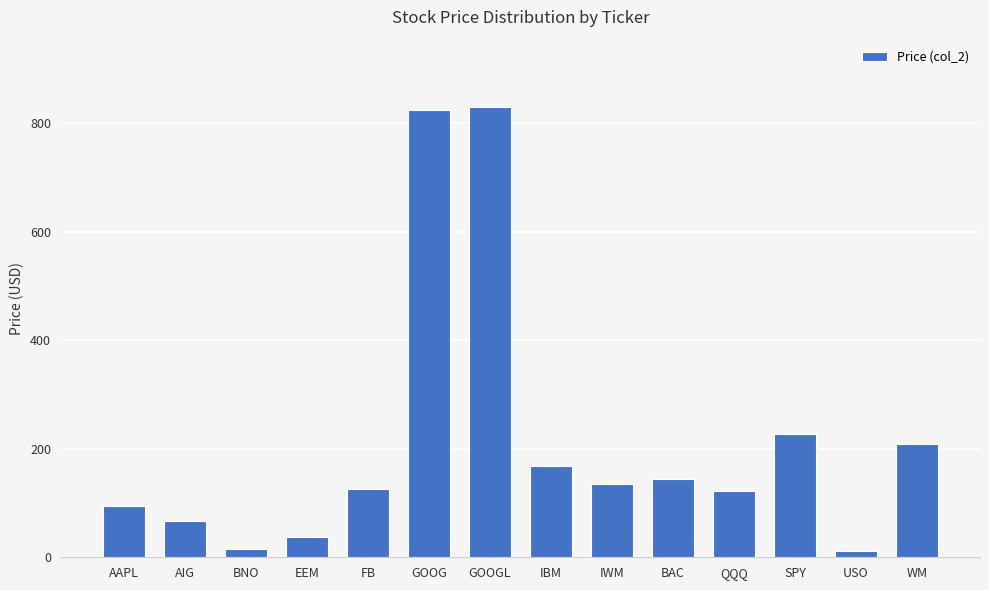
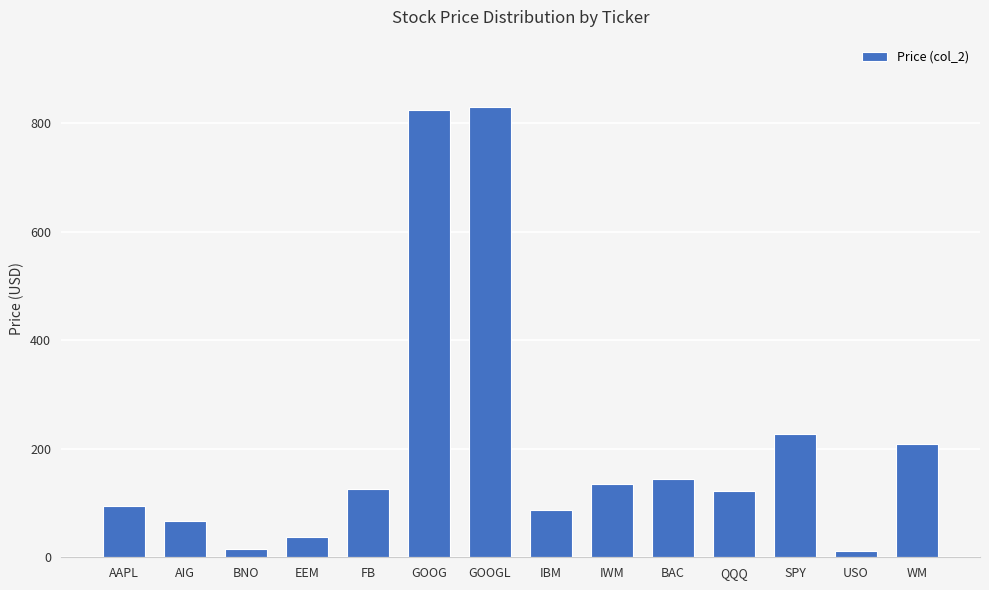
IBM: 170 -> 90
